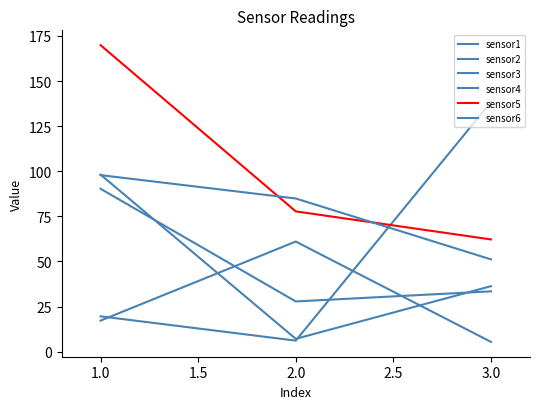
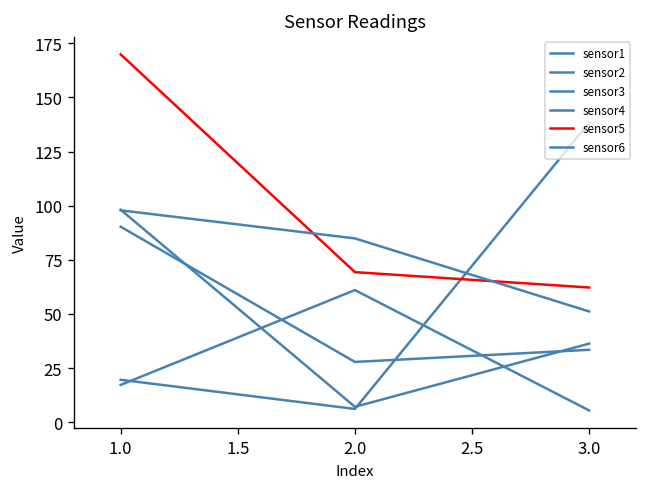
sensor5, 2.0: 78 -> 69
